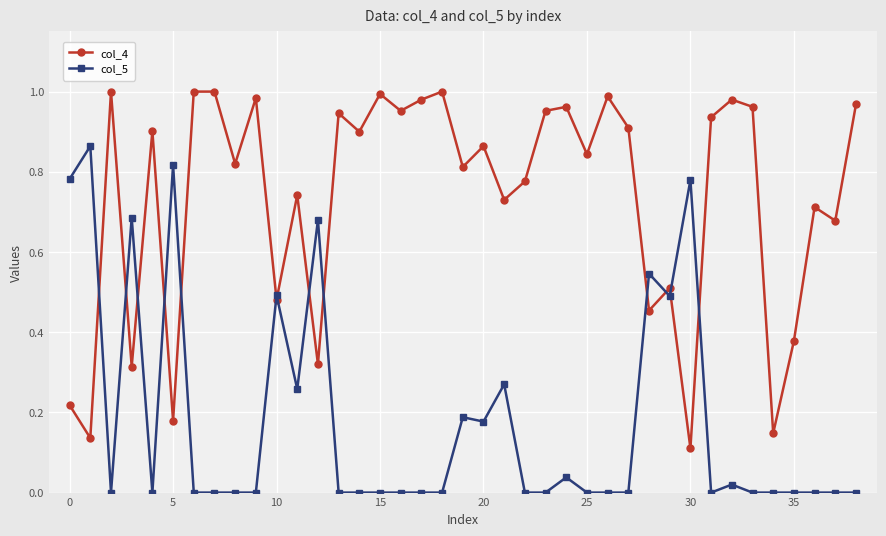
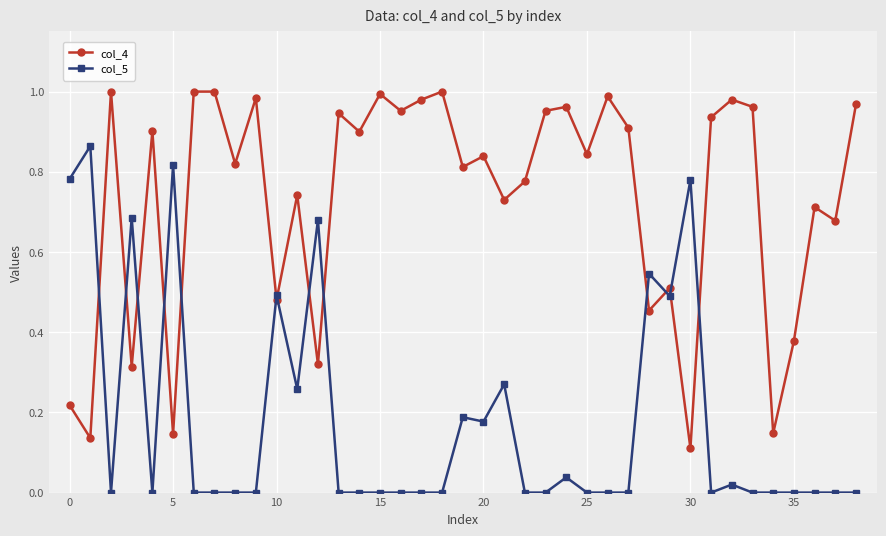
col_4, 5: 0.18 -> 0.15
col_4, 20: 0.86 -> 0.84
